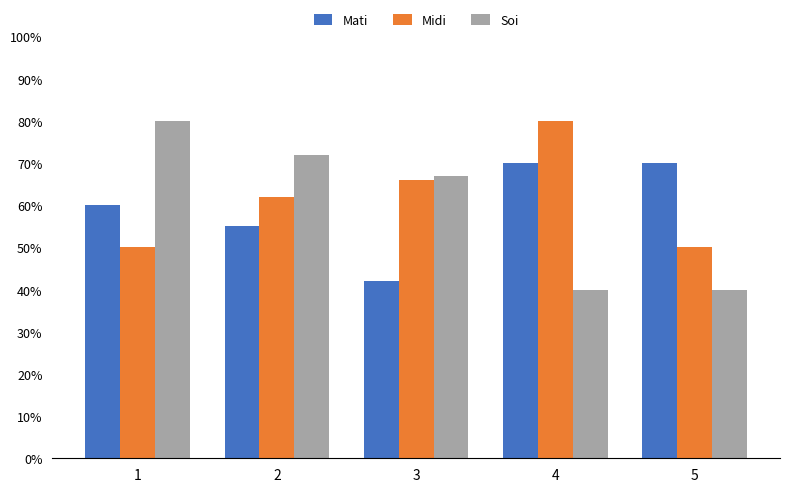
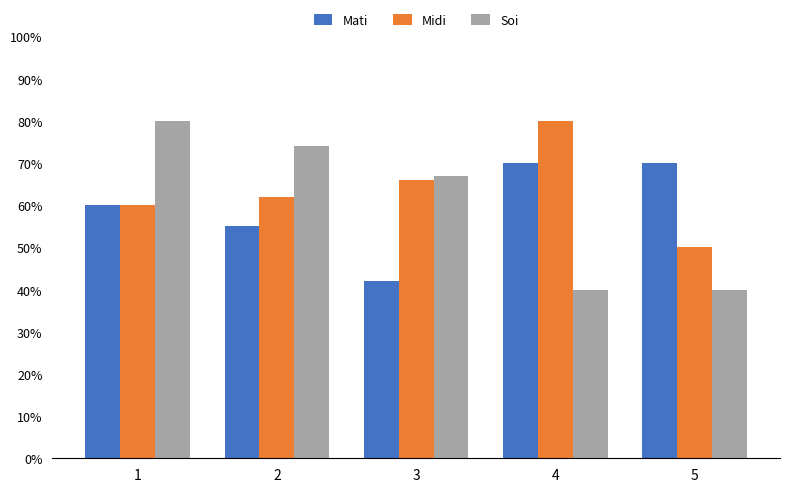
Midi, 1: 50% -> 60%
Soi, 2: 72% -> 74%
